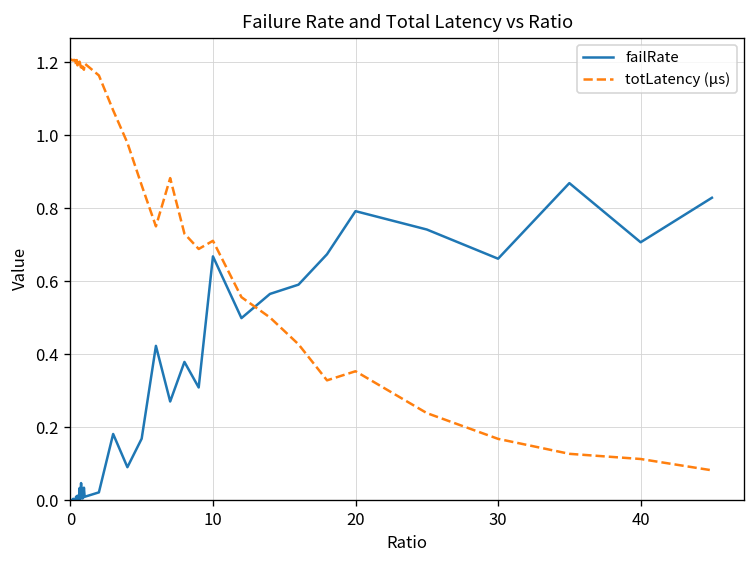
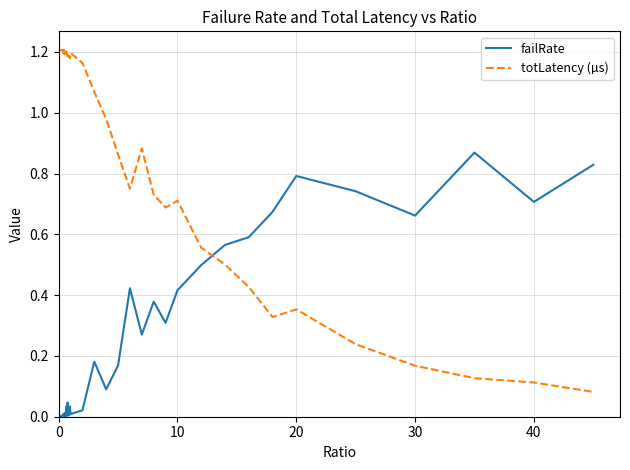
failRate, 10: 0.67 -> 0.42
